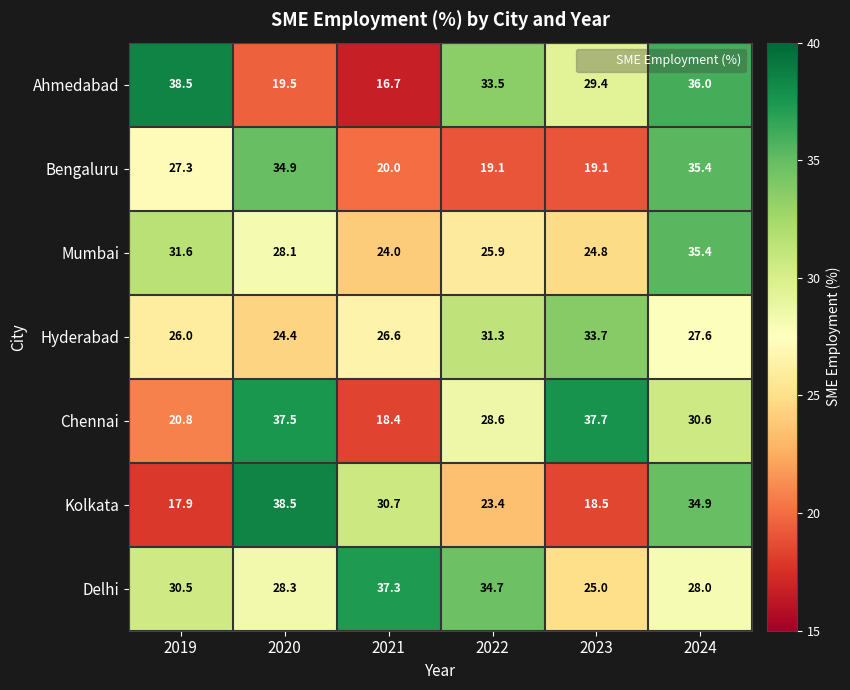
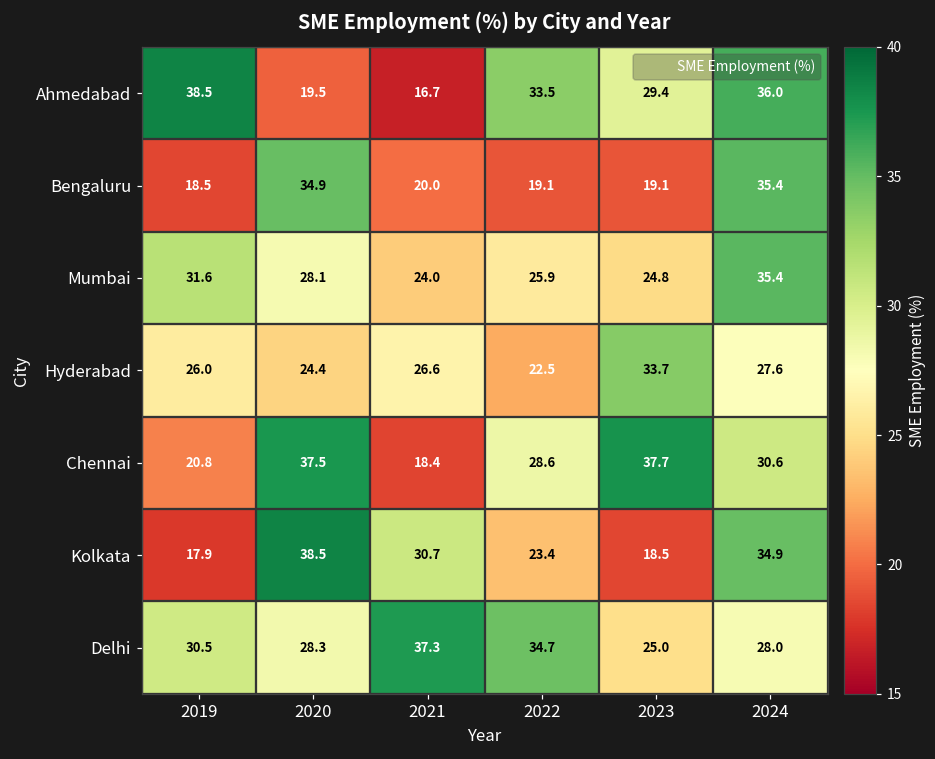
Bengaluru, 2019: 27.3 -> 18.5
Hyderabad, 2022: 31.3 -> 22.5
